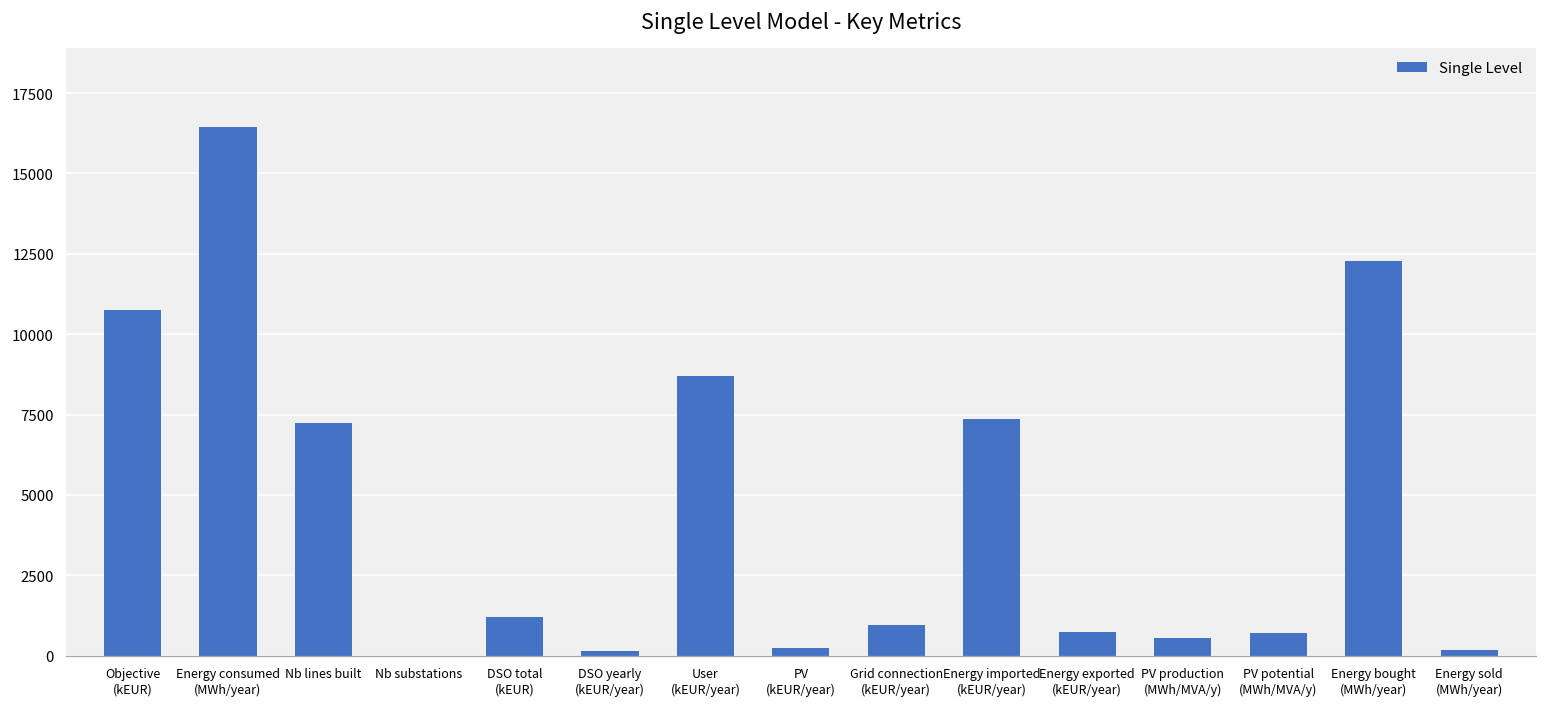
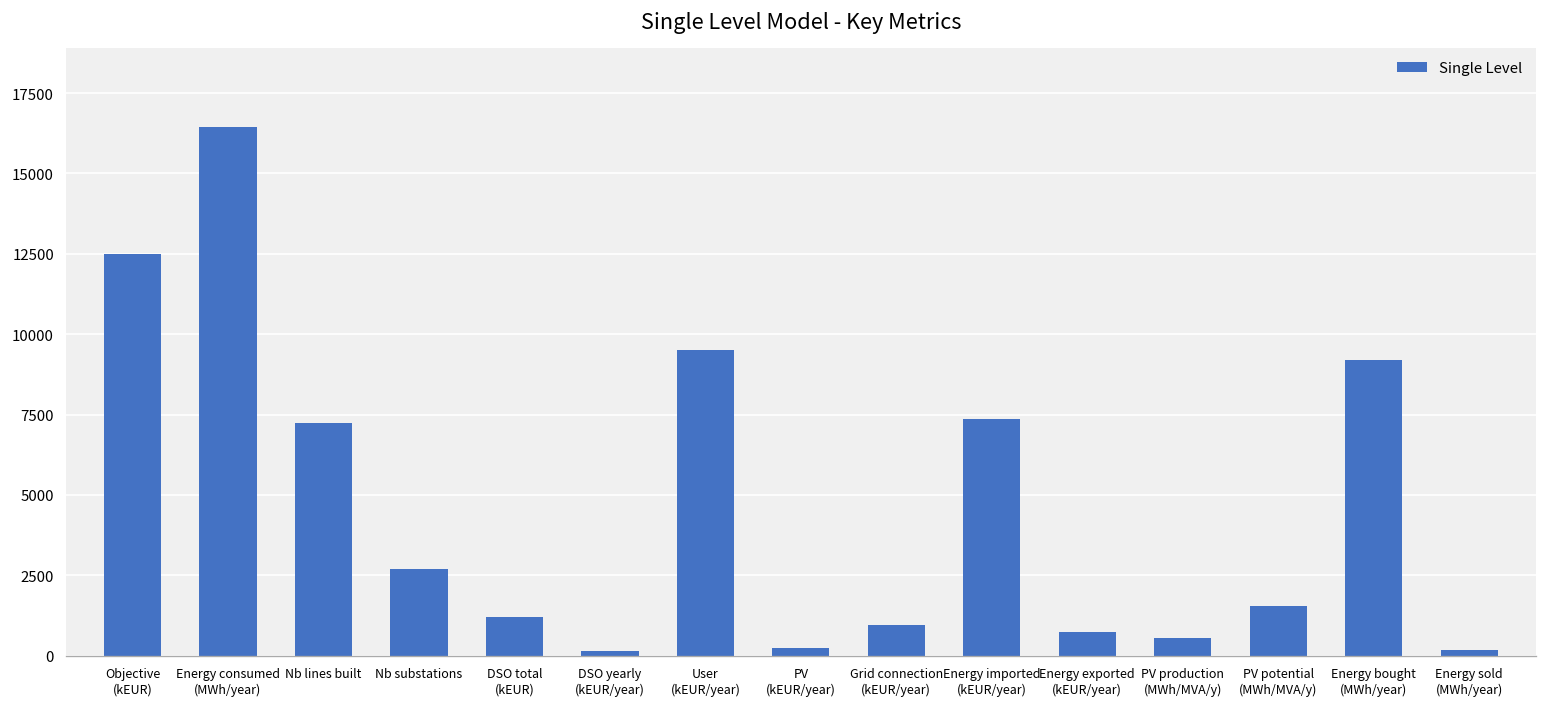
Objective (kEUR): 10800 -> 12500
Nb substations: 0 -> 2700
User (kEUR/year): 8700 -> 9500
PV potential (MWh/MVA/y): 700 -> 1500
Energy bought (MWh/year): 12300 -> 9200
